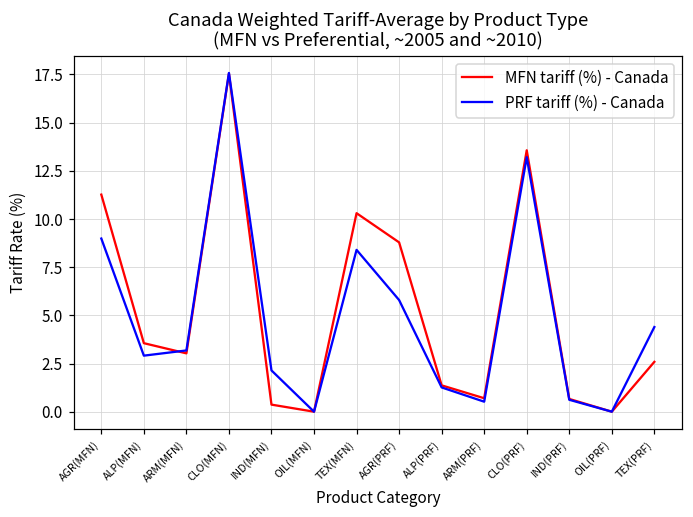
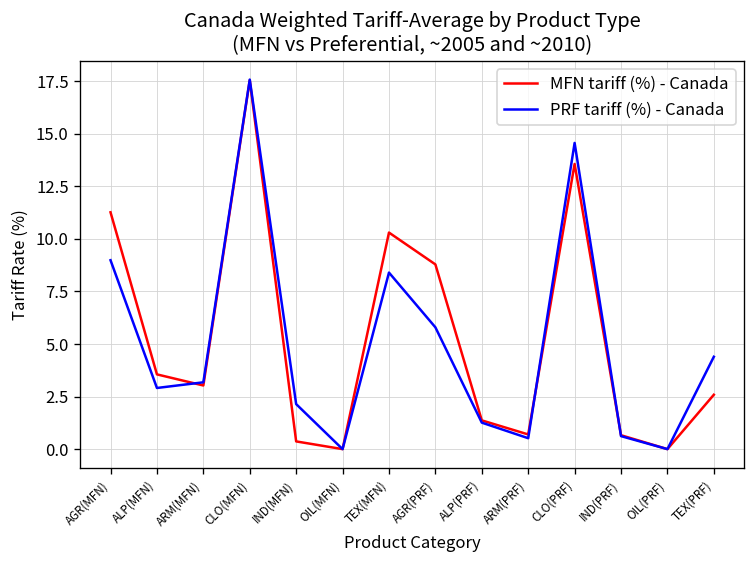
PRF tariff (%) - Canada, CLO(PRF): 13.2 -> 14.6
